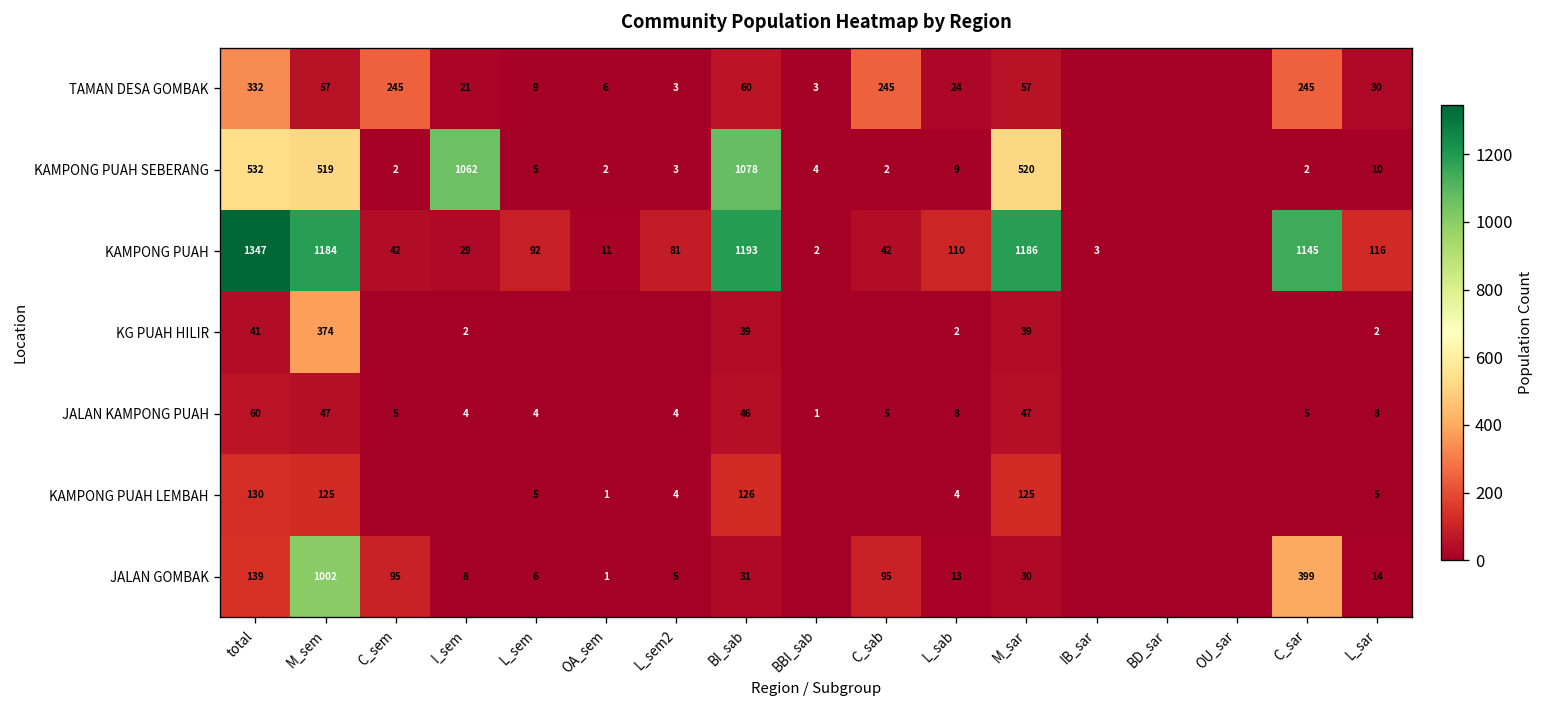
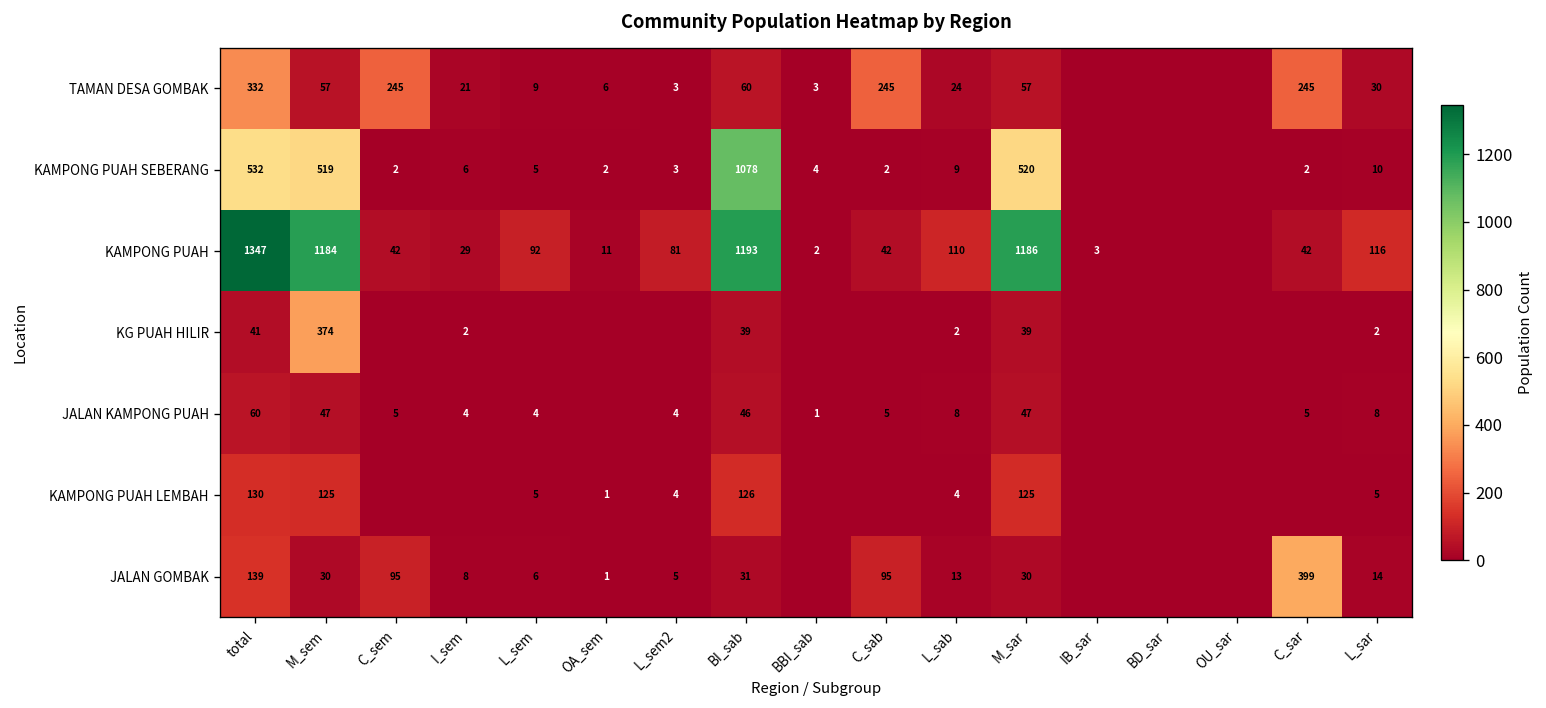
KAMPONG PUAH SEBERANG, I_sem: 1062 -> 6
KAMPONG PUAH, C_sar: 1145 -> 42
JALAN GOMBAK, M_sem: 1002 -> 30
